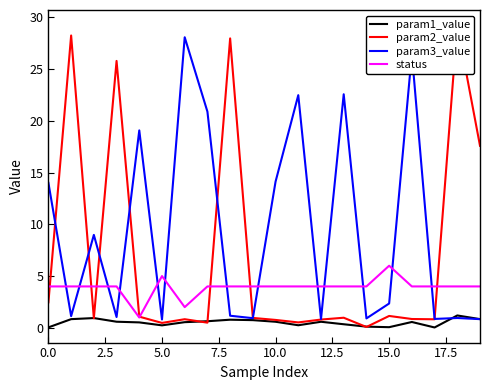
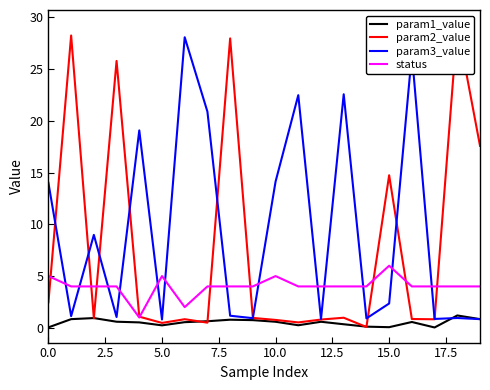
status, 0.0: 4 -> 5
status, 10.0: 4 -> 5
param2_value, 15.0: 1.1 -> 14.7
